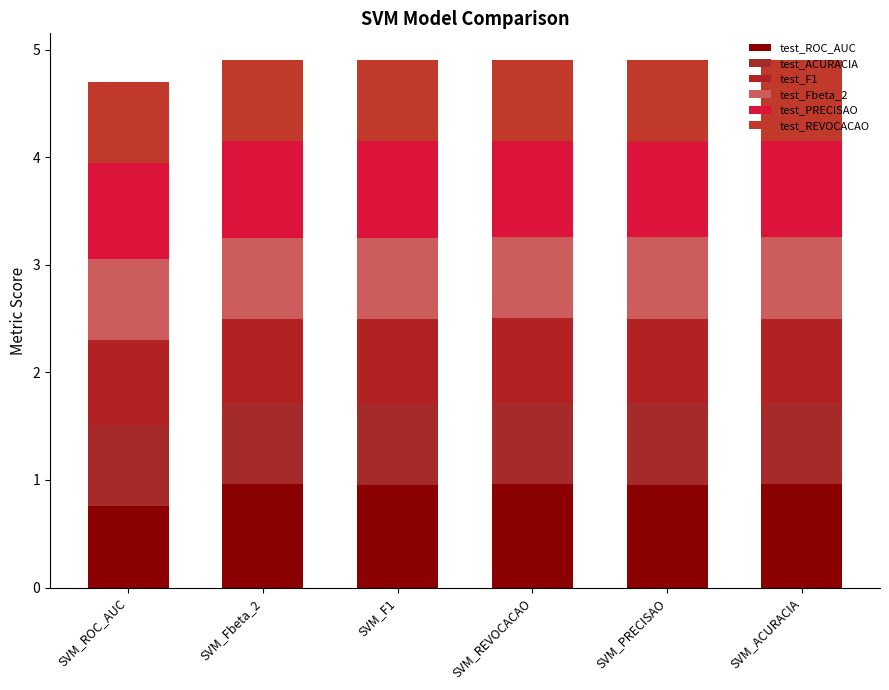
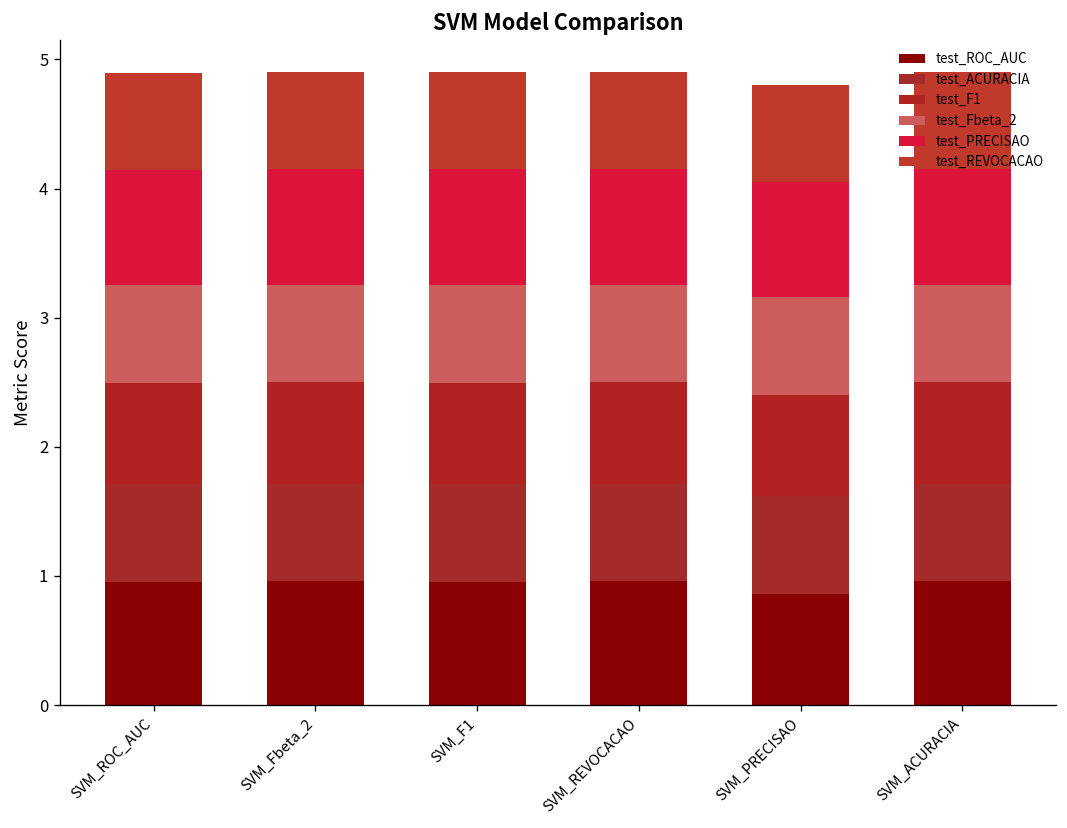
test_ROC_AUC, SVM_ROC_AUC: 0.76 -> 0.96
test_ROC_AUC, SVM_PRECISAO: 0.96 -> 0.86
